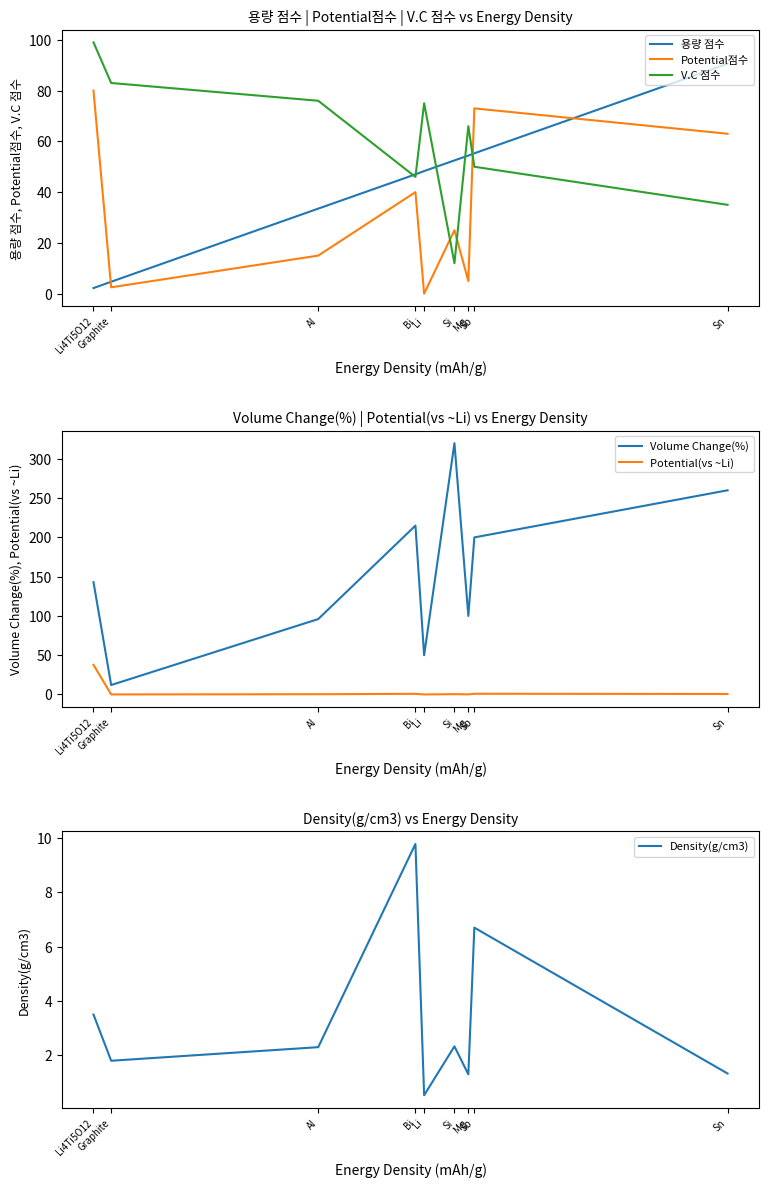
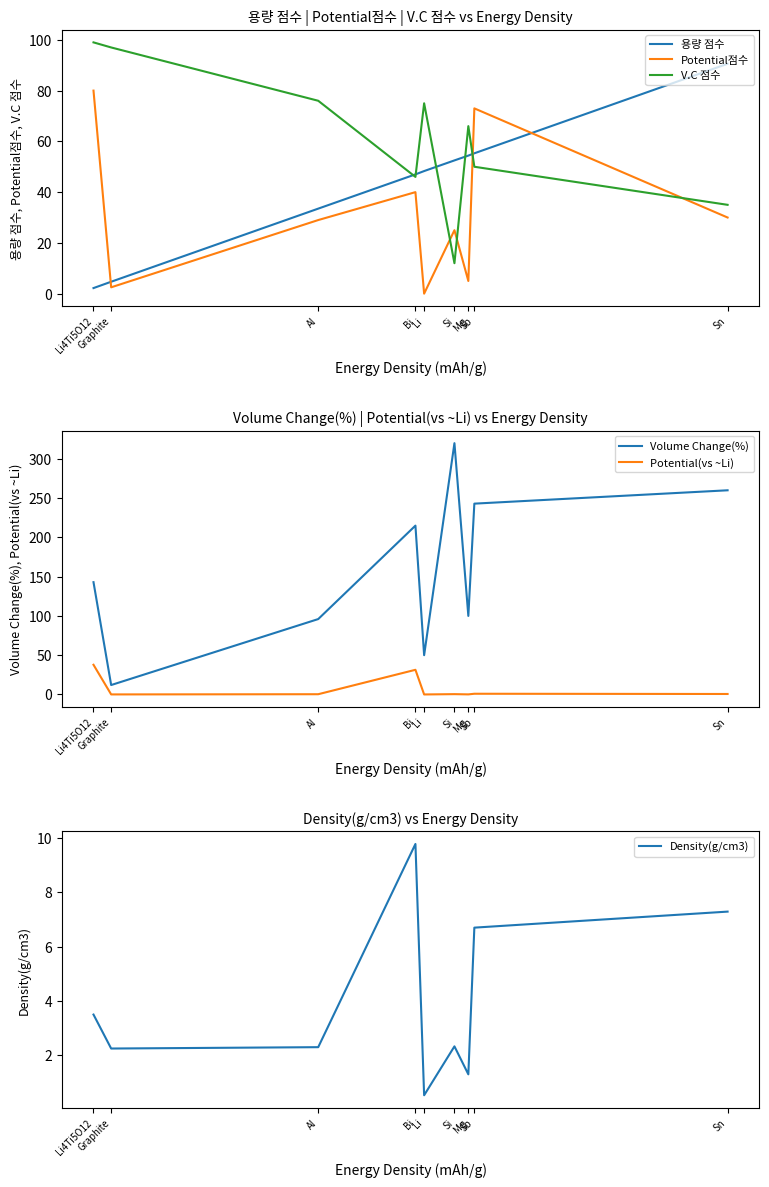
용량 점수 | Potential점수 | V.C 점수 vs Energy Density, V.C 점수, Graphite: 83 -> 97
용량 점수 | Potential점수 | V.C 점수 vs Energy Density, Potential점수, Al: 15 -> 29
용량 점수 | Potential점수 | V.C 점수 vs Energy Density, Potential점수, Sn: 63 -> 30
Volume Change(%) | Potential(vs ~Li) vs Energy Density, Potential(vs ~Li), Bi: 0 -> 30
Volume Change(%) | Potential(vs ~Li) vs Energy Density, Volume Change(%), Sb: 200 -> 240
Density(g/cm3) vs Energy Density, Graphite: 1.8 -> 2.3
Density(g/cm3) vs Energy Density, Sn: 1.3 -> 7.3
